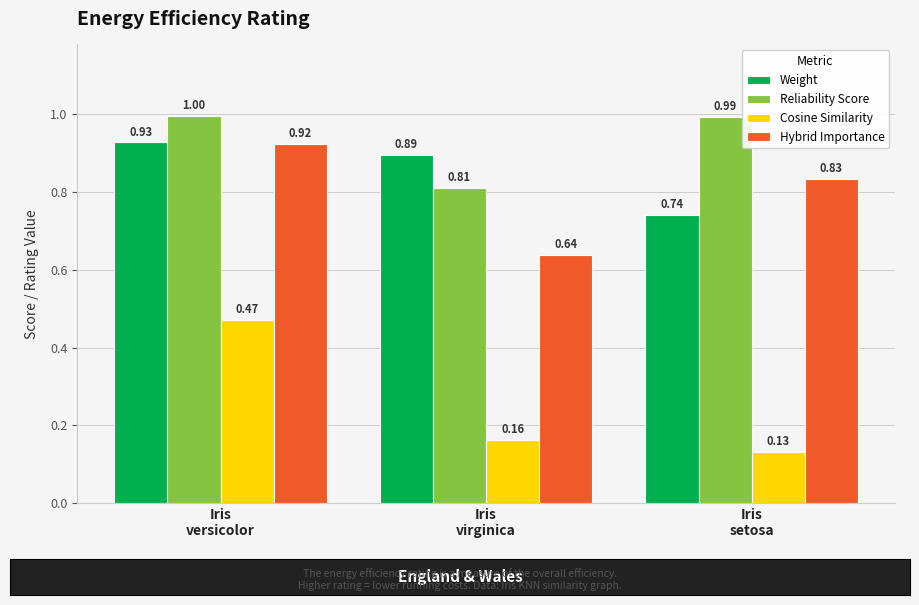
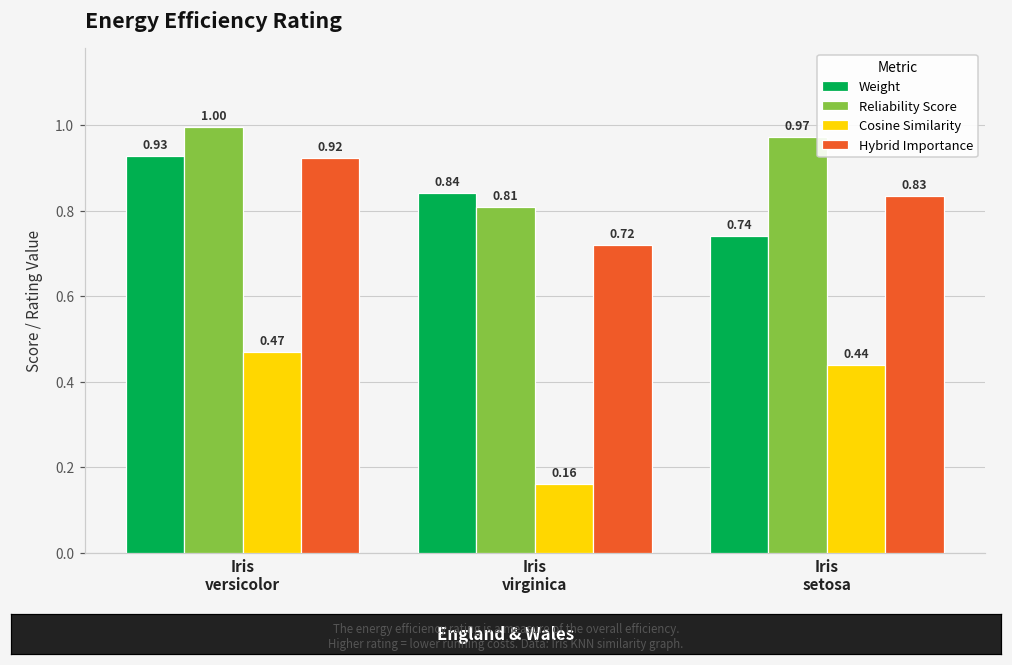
Weight, Iris virginica: 0.89 -> 0.84
Hybrid Importance, Iris virginica: 0.64 -> 0.72
Reliability Score, Iris setosa: 0.99 -> 0.97
Cosine Similarity, Iris setosa: 0.13 -> 0.44
